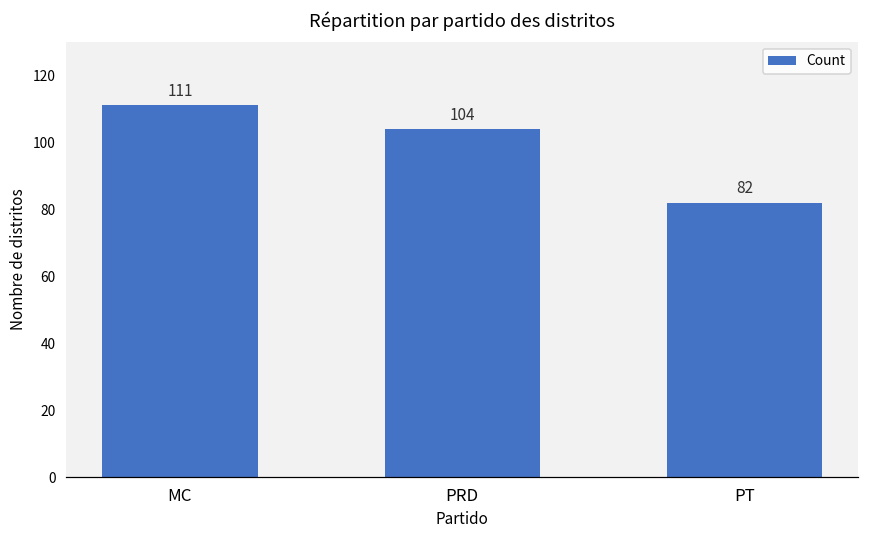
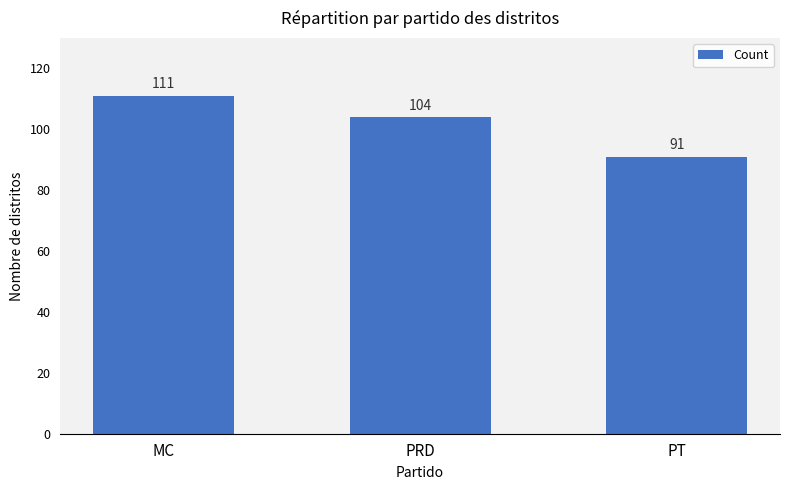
PT: 82 -> 91
